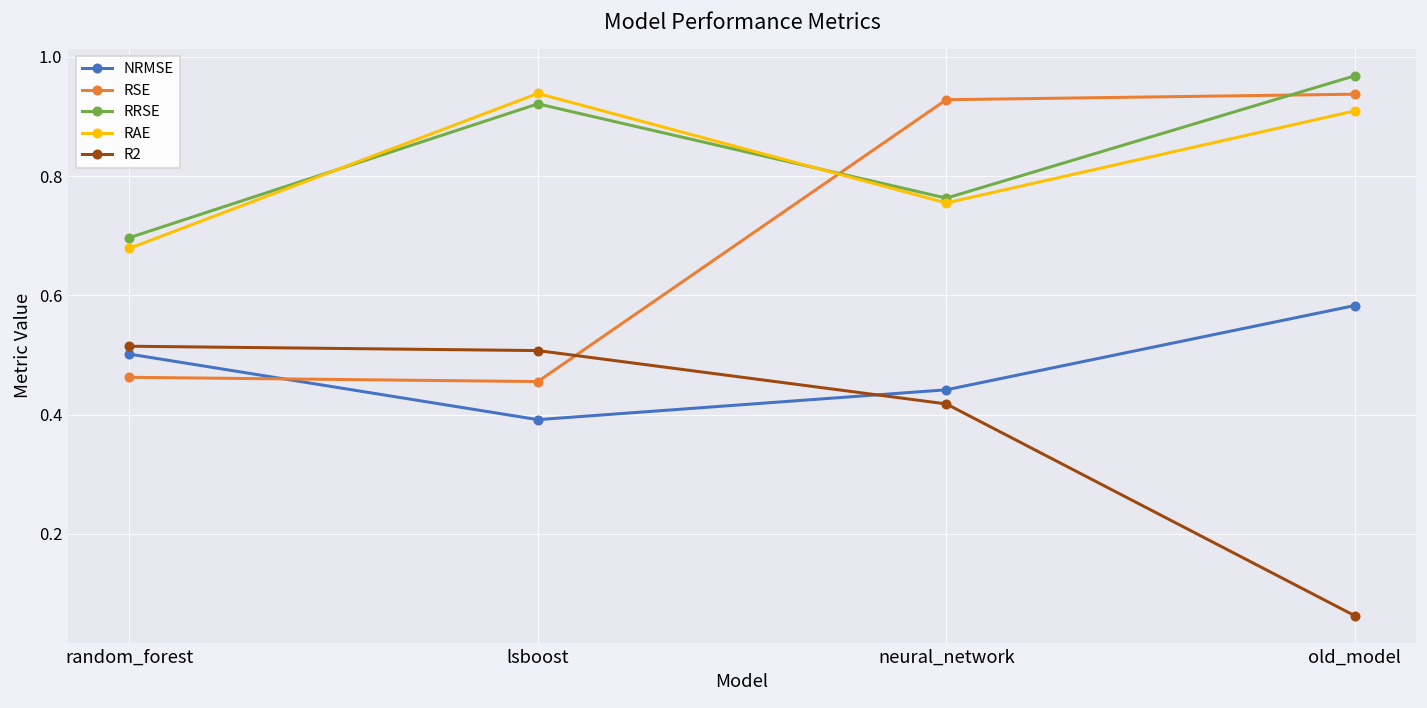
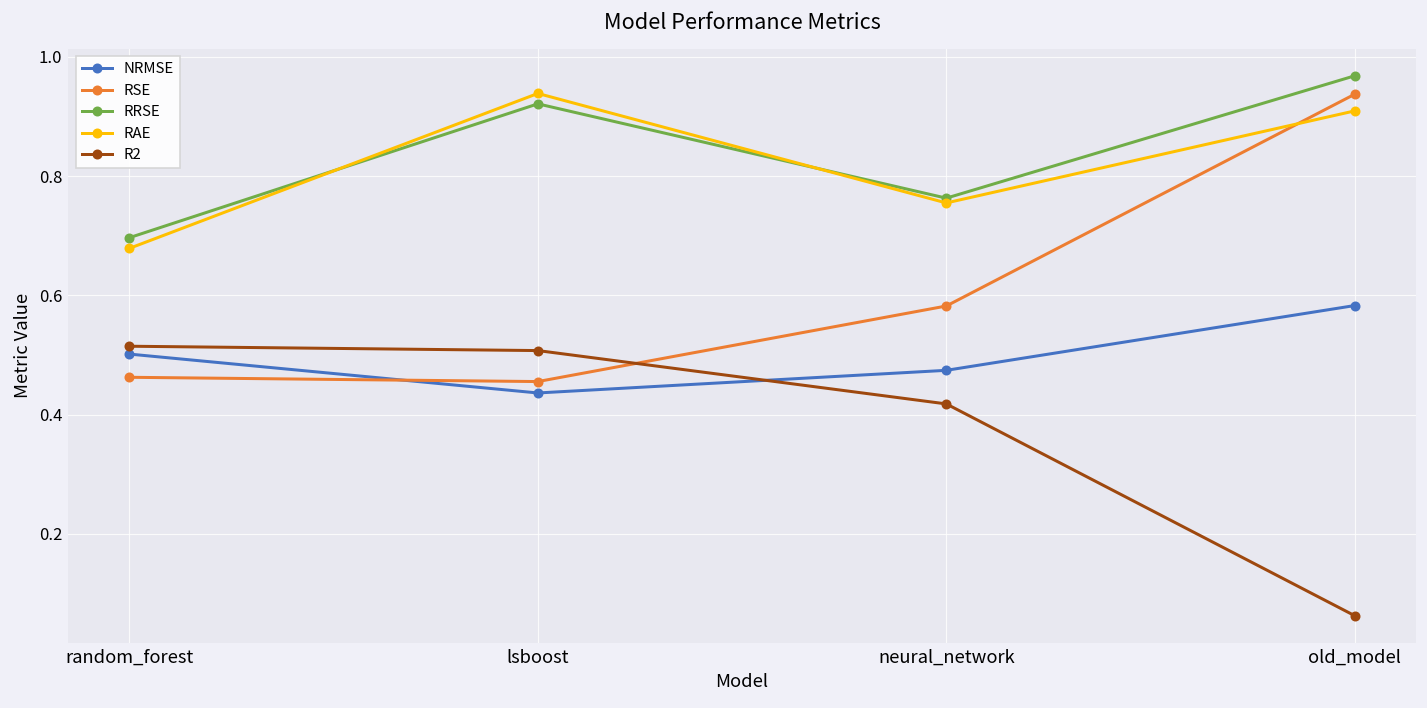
NRMSE, lsboost: 0.39 -> 0.44
NRMSE, neural_network: 0.44 -> 0.47
RSE, neural_network: 0.93 -> 0.58
